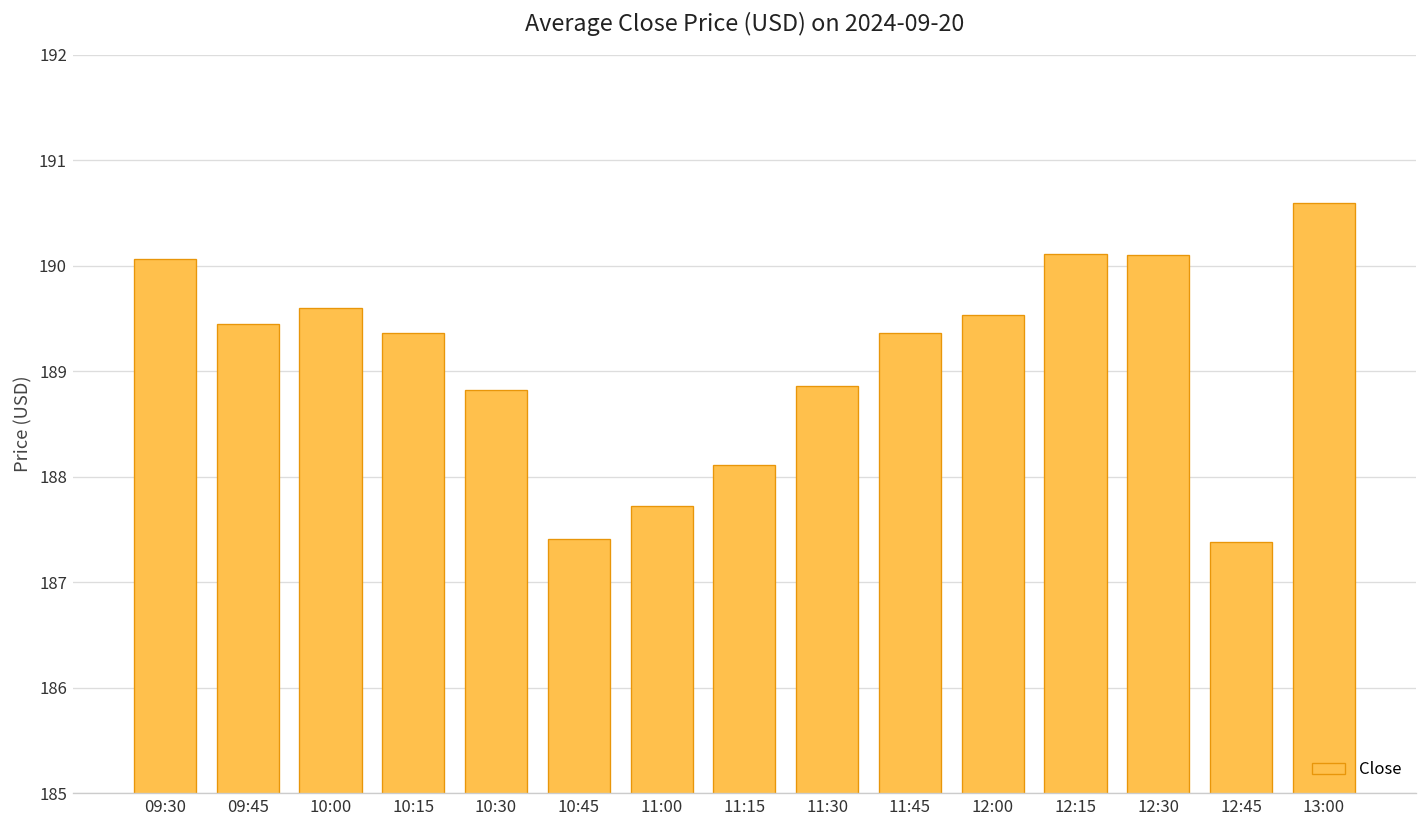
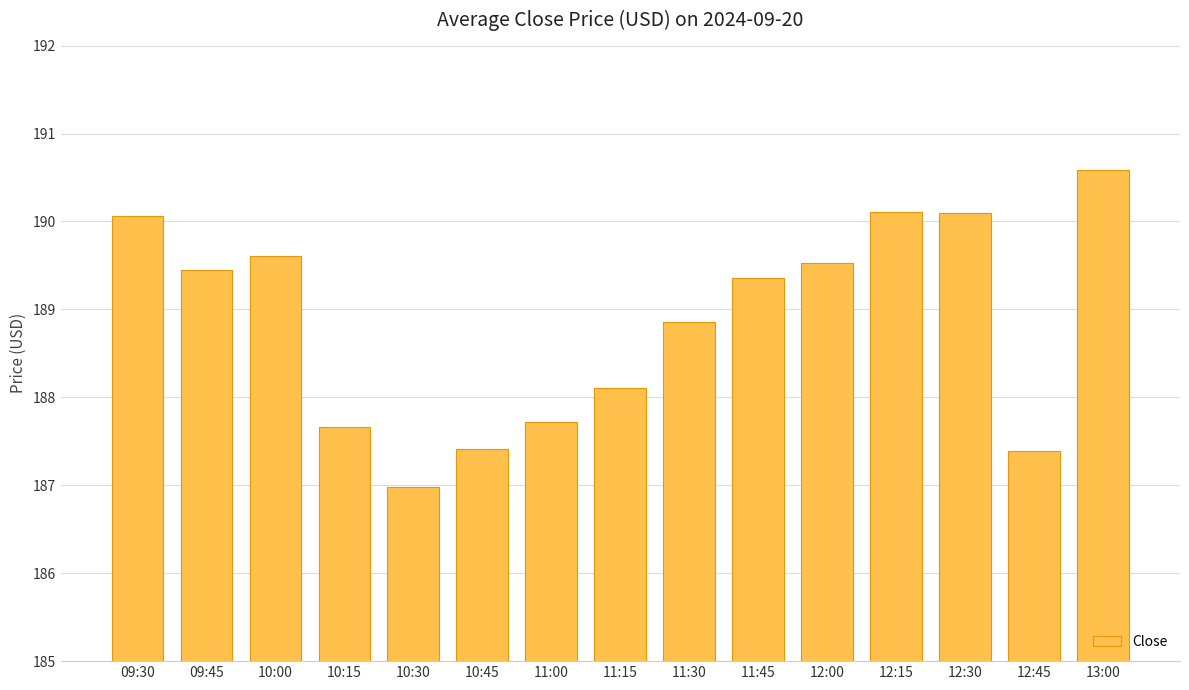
10:15: 189.4 -> 187.7
10:30: 188.8 -> 187.0
